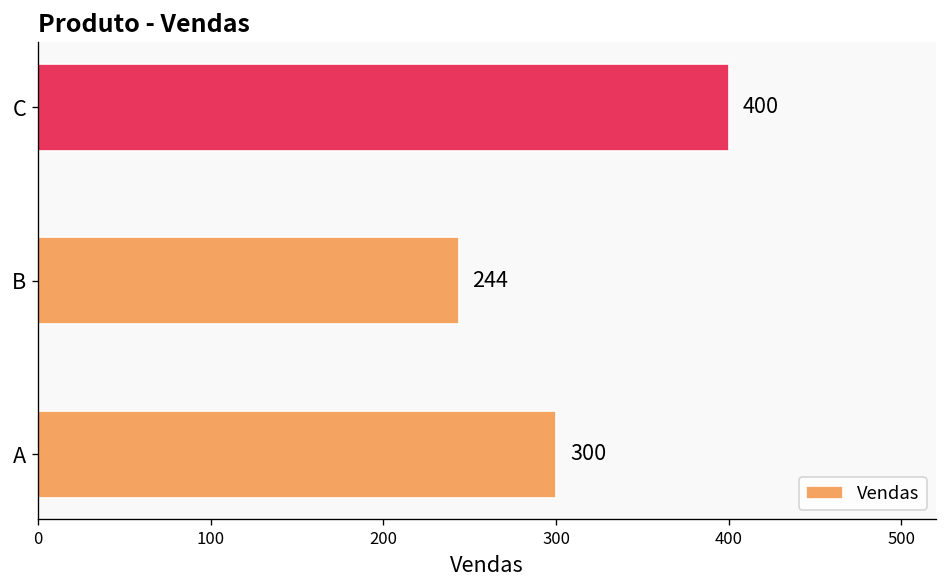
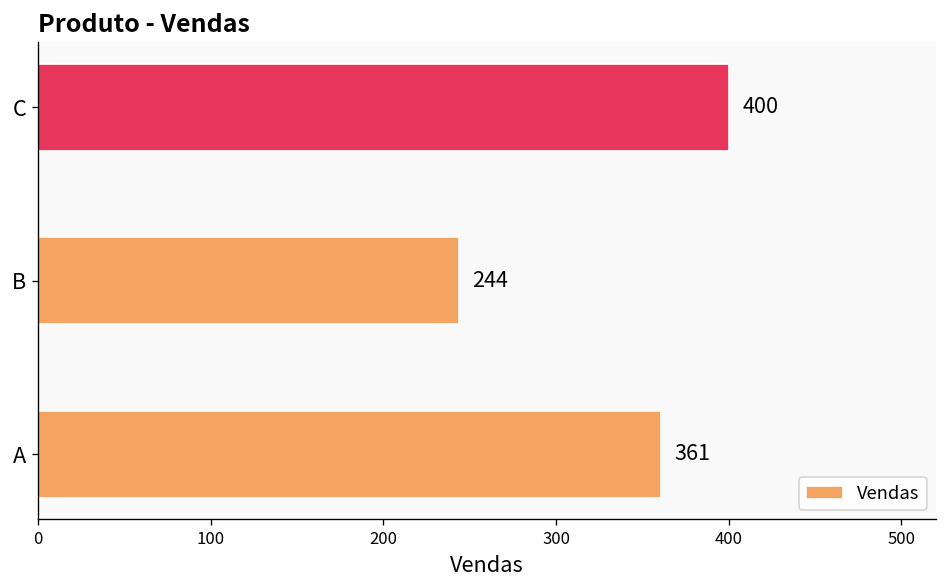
A: 300 -> 361
